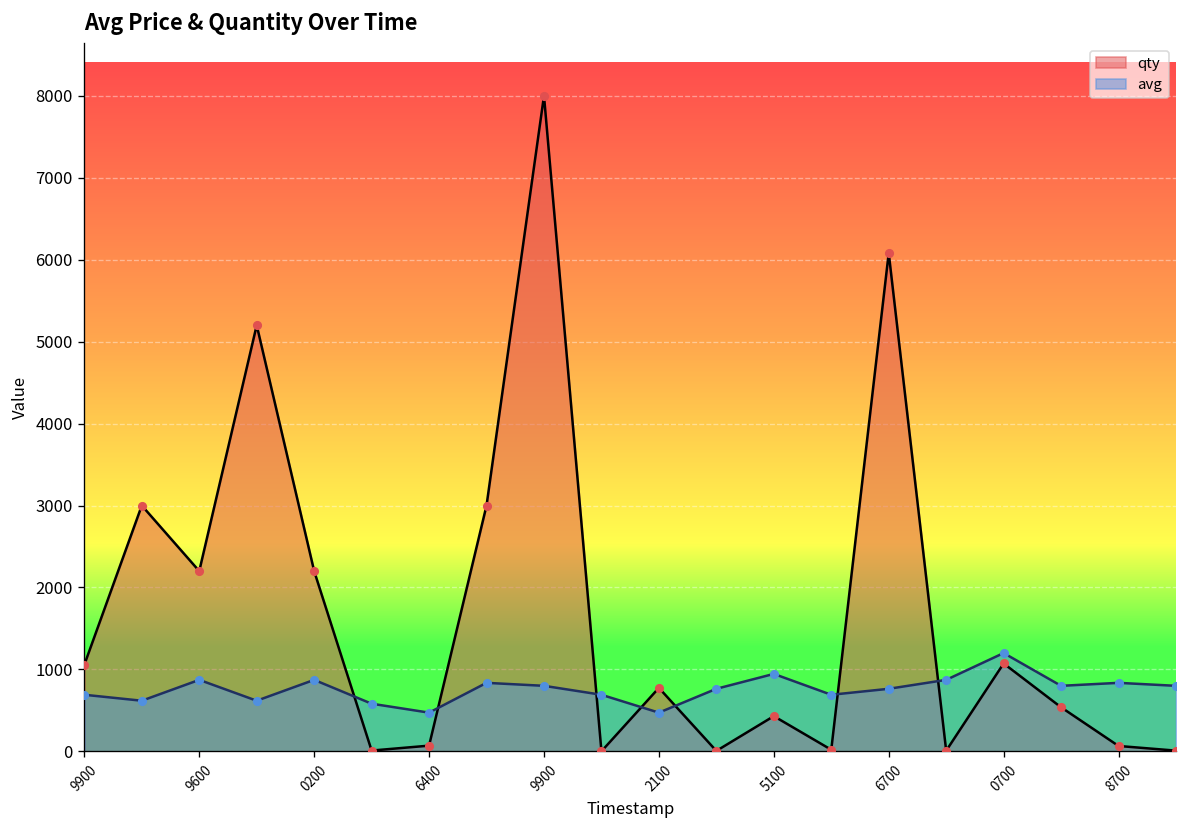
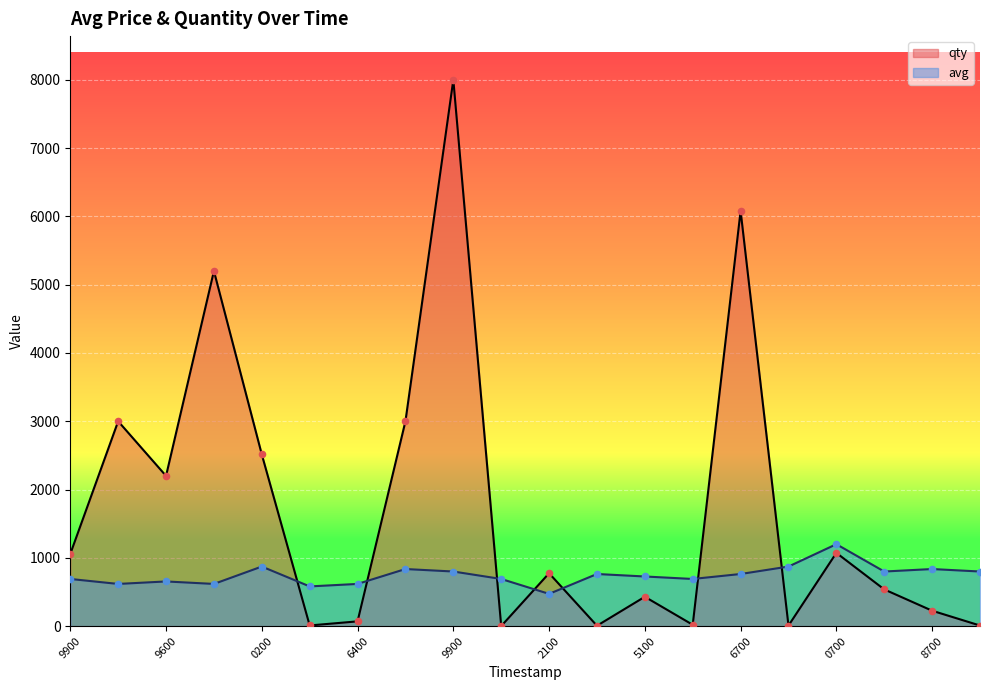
avg, 9600: 900 -> 700
qty, 0200: 2200 -> 2500
avg, 6400: 500 -> 600
avg, 5100: 900 -> 700
qty, 8700: 100 -> 200
